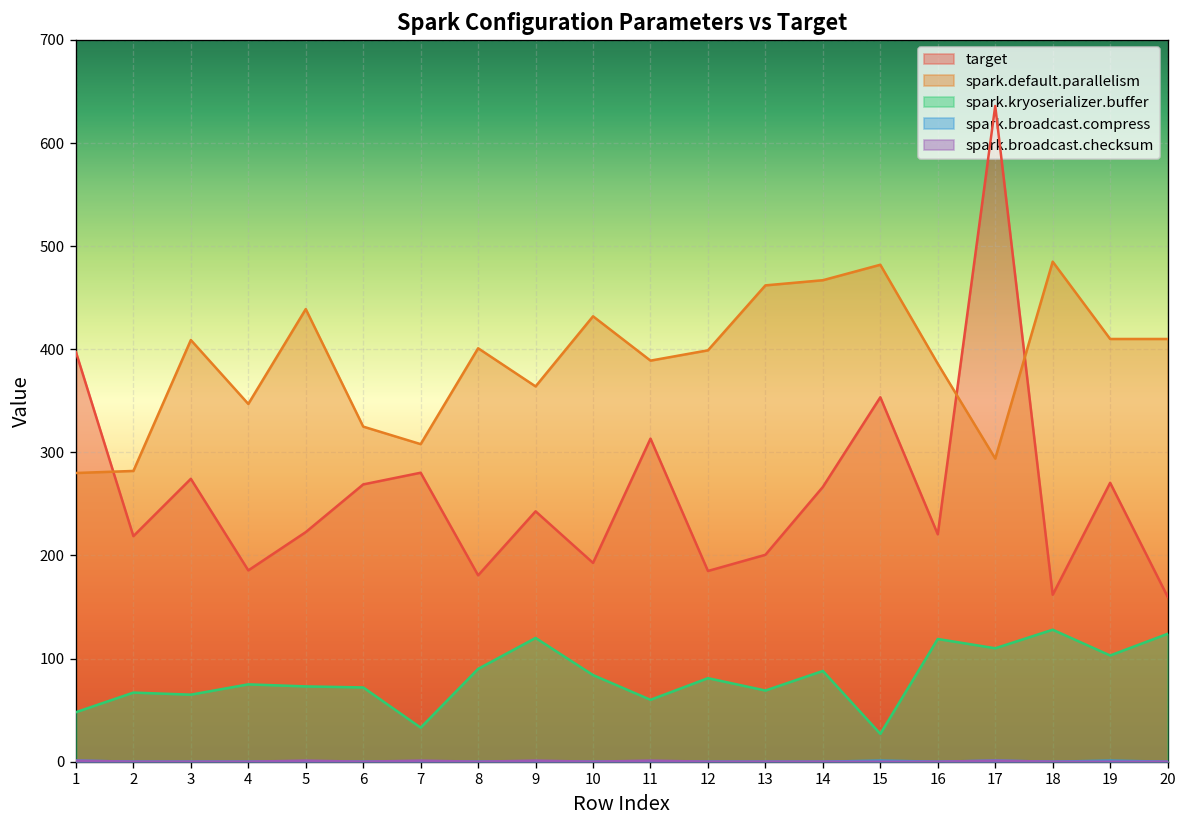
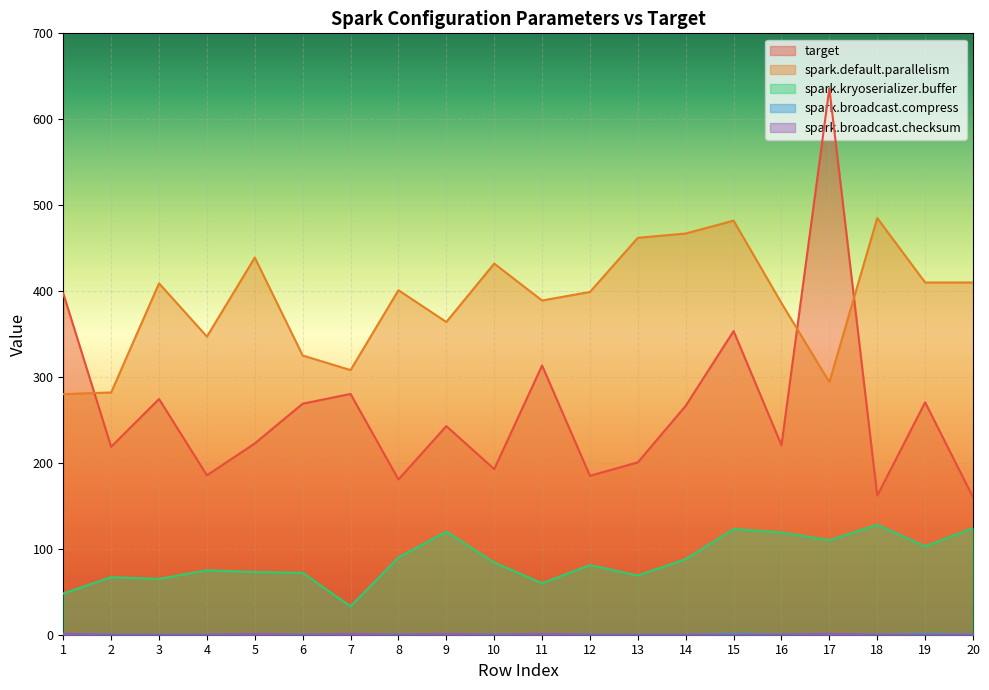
spark.kryoserializer.buffer, 15: 30 -> 120
